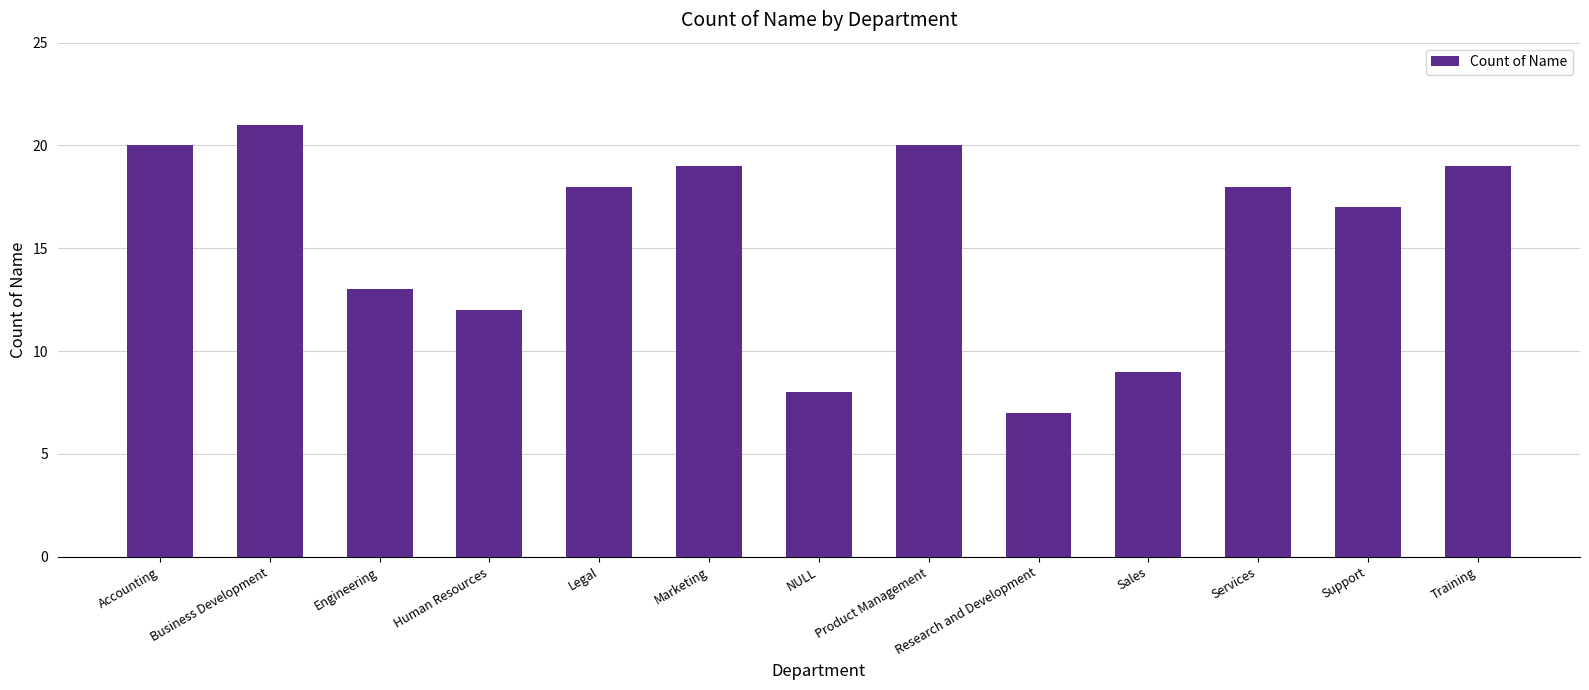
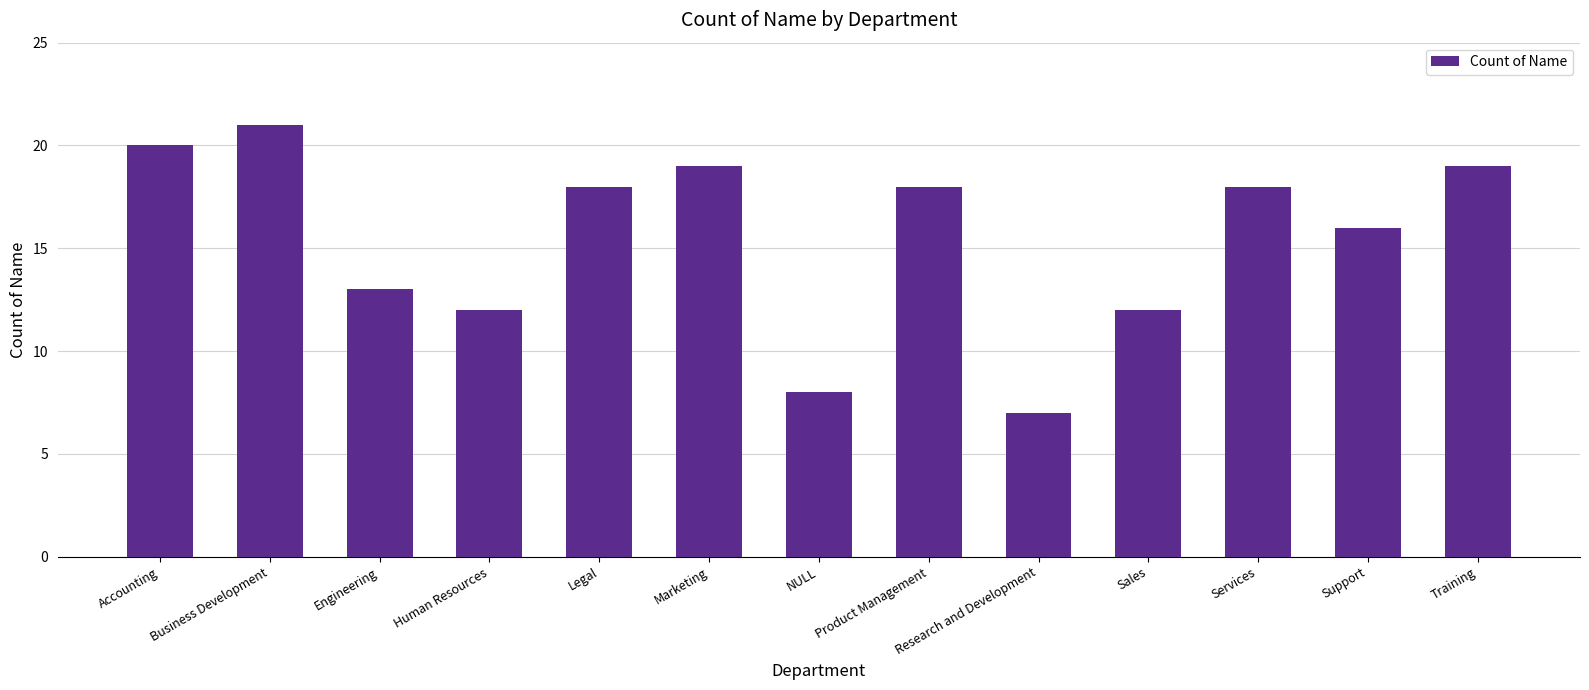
Product Management: 20 -> 18
Sales: 9 -> 12
Support: 17 -> 16
